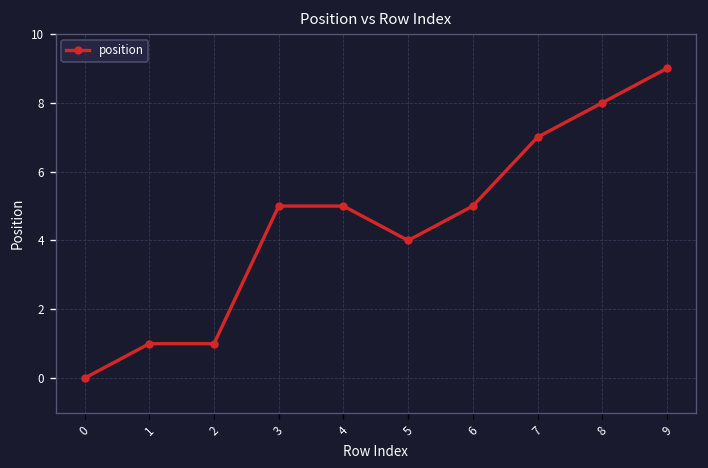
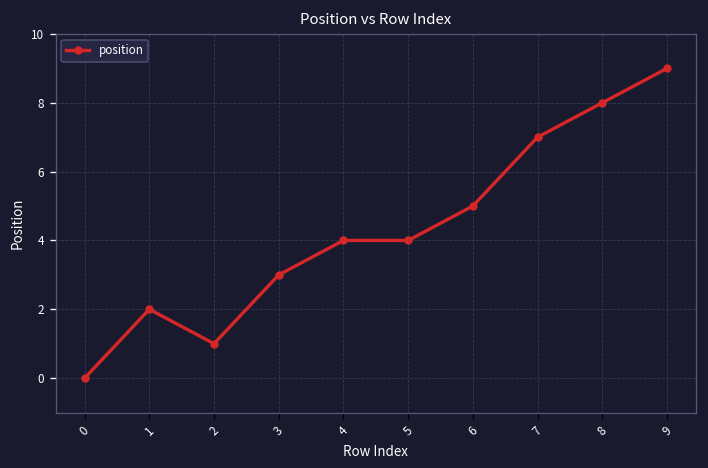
1: 1 -> 2
3: 5 -> 3
4: 5 -> 4
